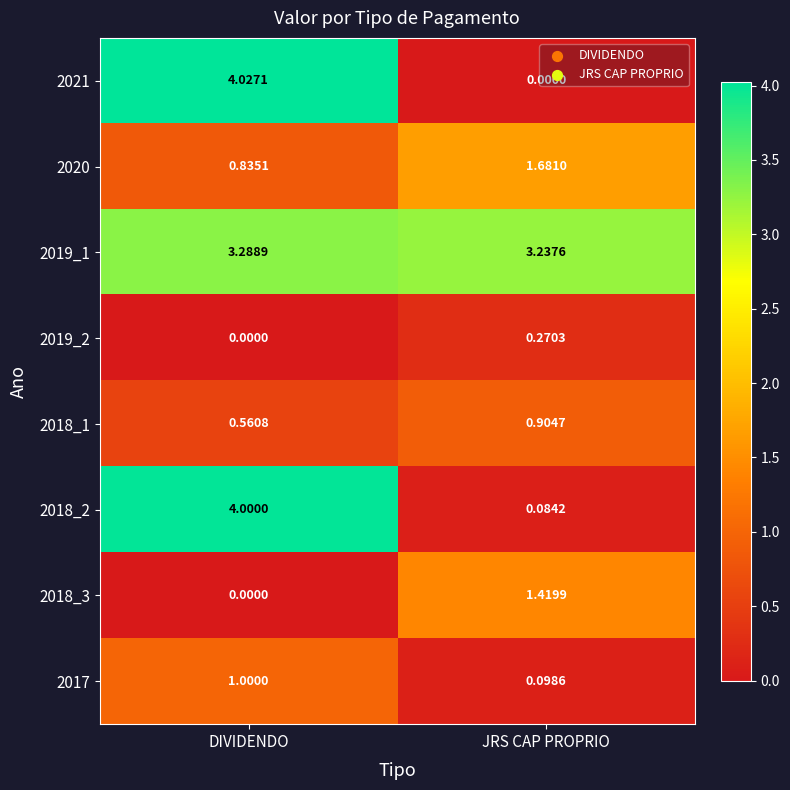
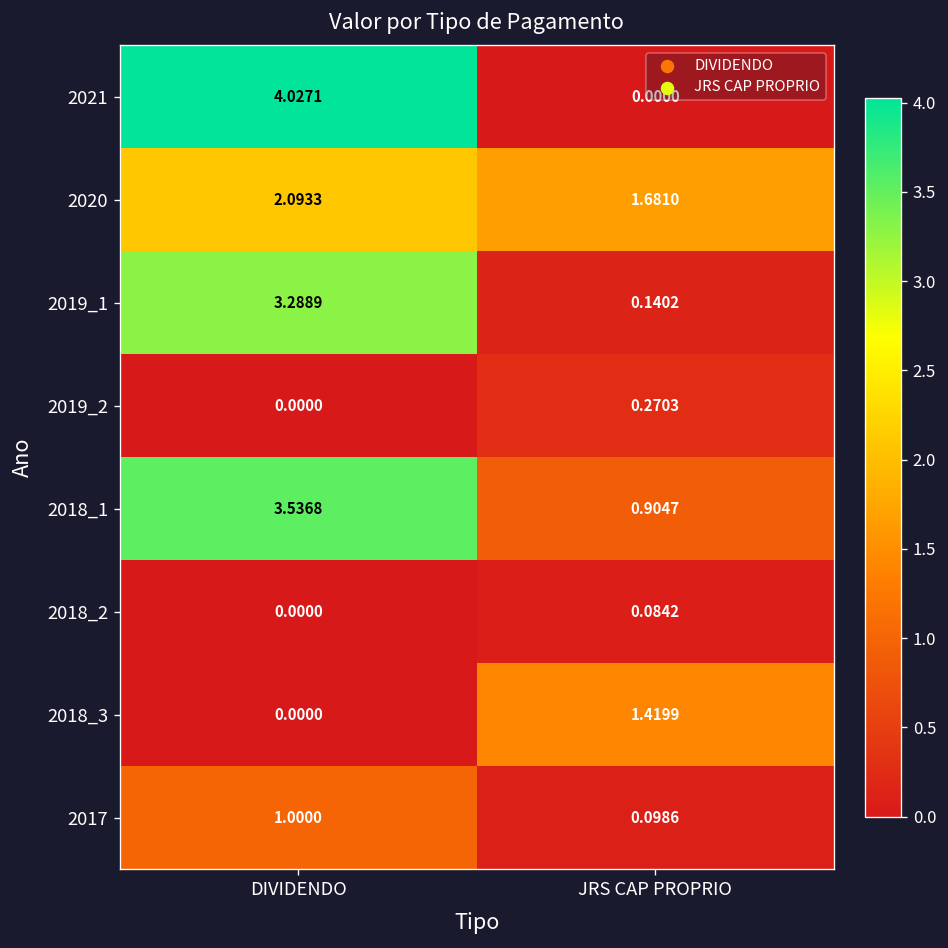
2020, DIVIDENDO: 0.8351 -> 2.0933
2019_1, JRS CAP PROPRIO: 3.2376 -> 0.1402
2018_1, DIVIDENDO: 0.5608 -> 3.5368
2018_2, DIVIDENDO: 4.0000 -> 0.0000
